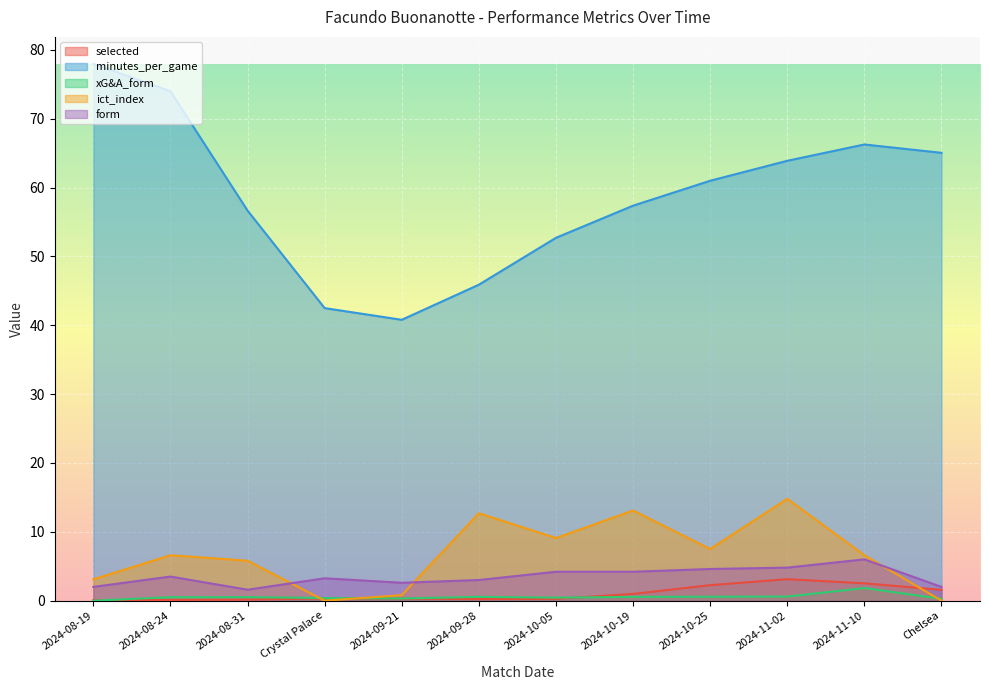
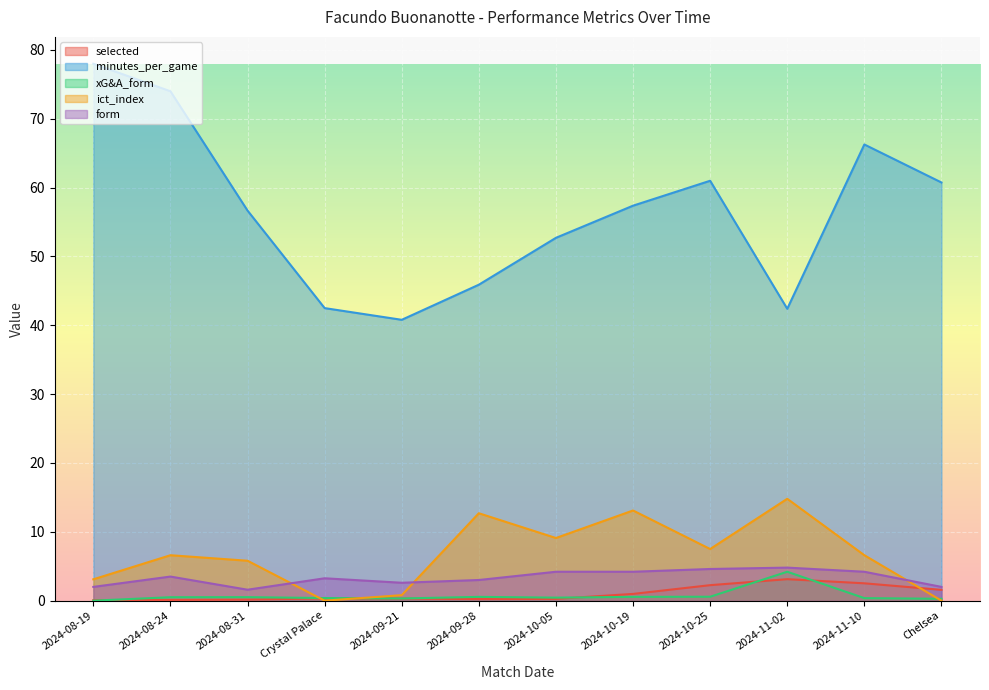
minutes_per_game, 2024-11-02: 64 -> 42
xG&A_form, 2024-11-02: 1 -> 4
xG&A_form, 2024-11-10: 2 -> 0
form, 2024-11-10: 6 -> 4
minutes_per_game, Chelsea: 65 -> 61
